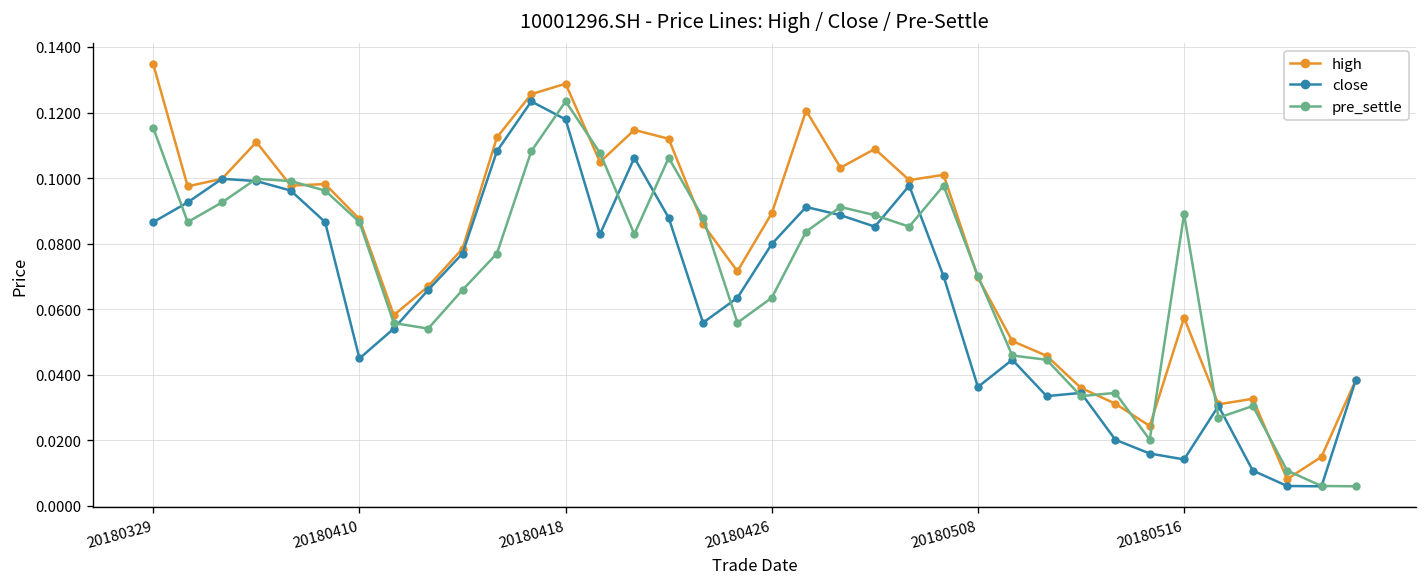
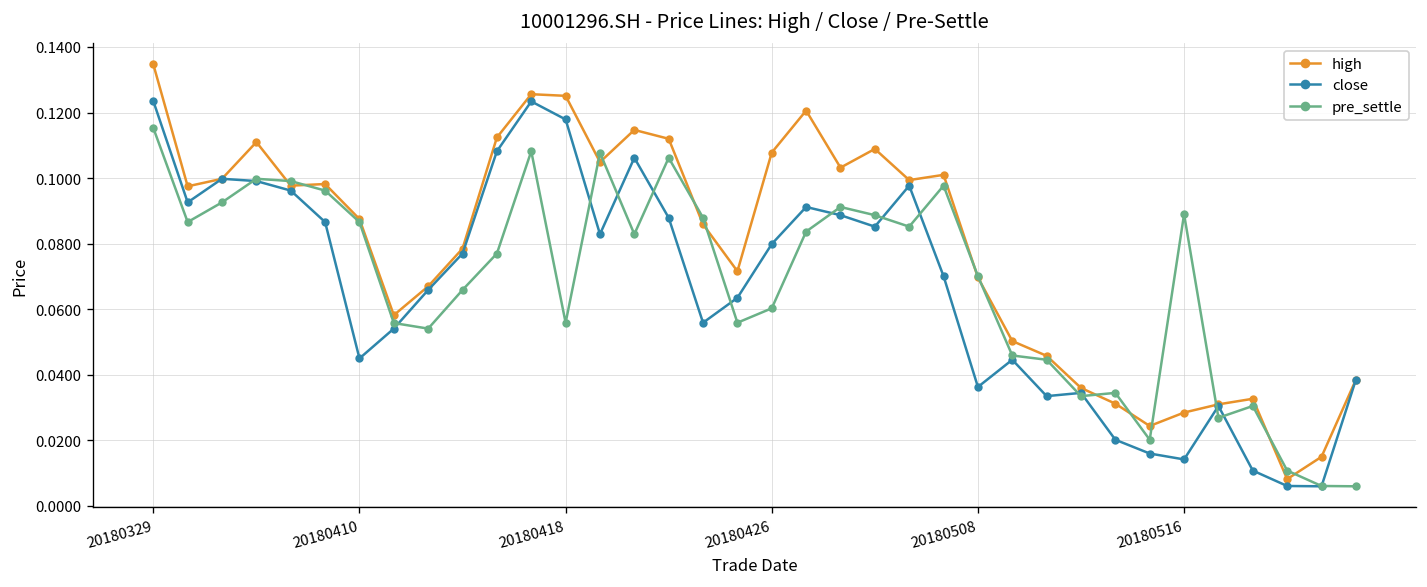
close, 20180329: 0.087 -> 0.124
high, 20180418: 0.129 -> 0.125
pre_settle, 20180418: 0.123 -> 0.056
high, 20180426: 0.089 -> 0.108
pre_settle, 20180426: 0.064 -> 0.060
high, 20180516: 0.057 -> 0.029
